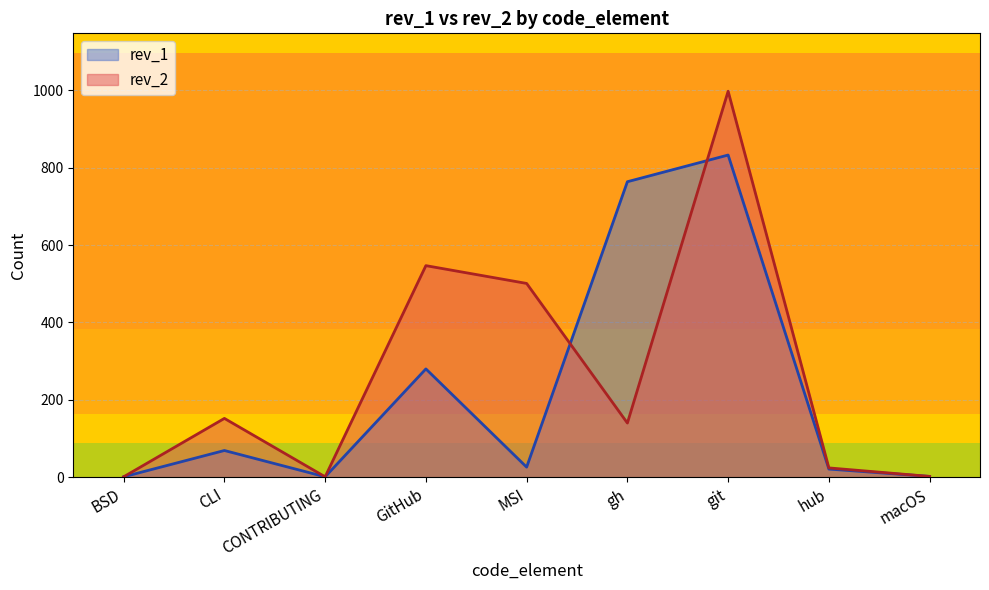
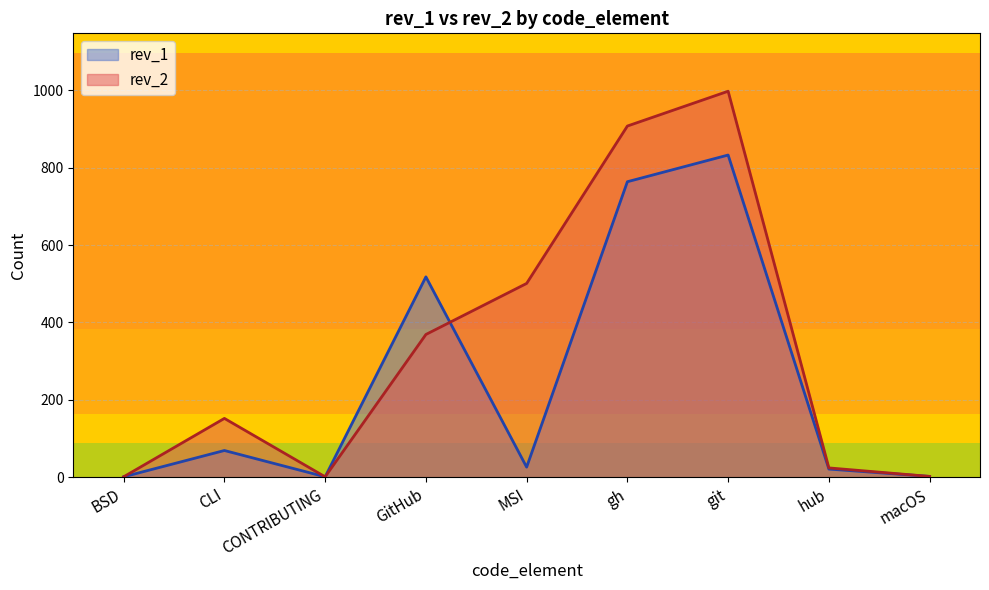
rev_1, GitHub: 280 -> 520
rev_2, GitHub: 550 -> 370
rev_2, gh: 140 -> 910
